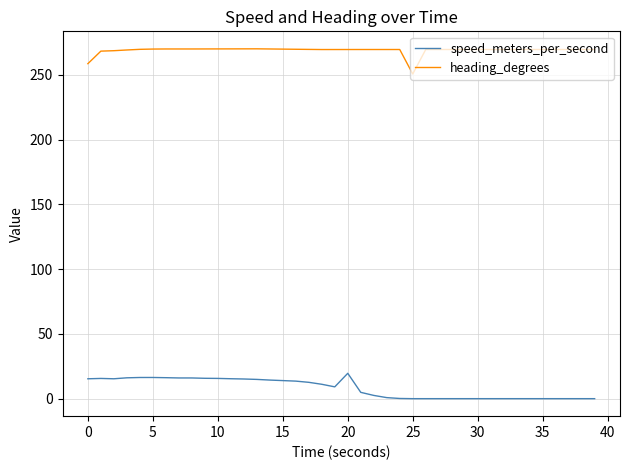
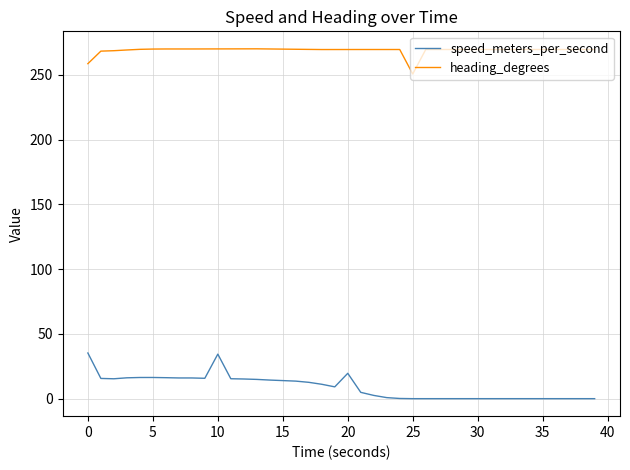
speed_meters_per_second, 0: 15 -> 35
speed_meters_per_second, 10: 16 -> 34
